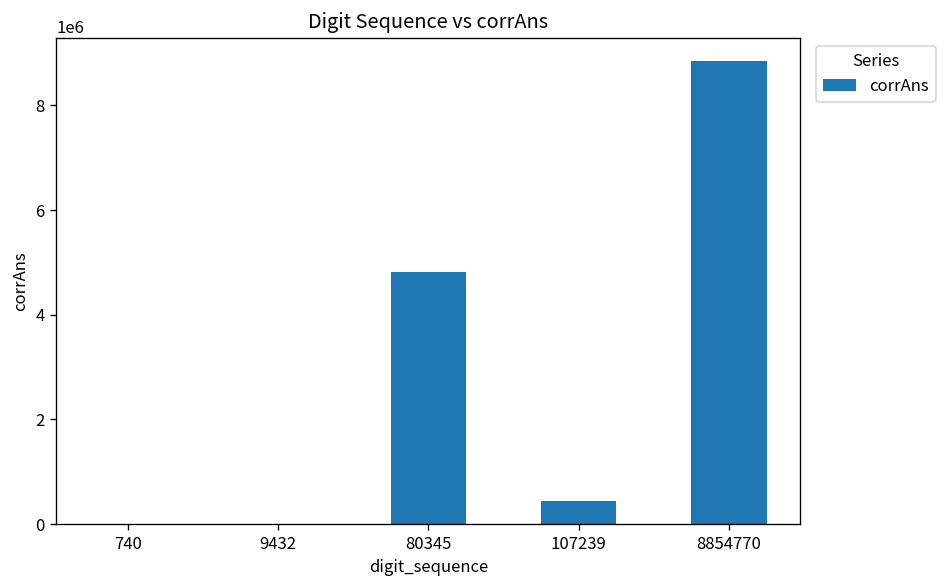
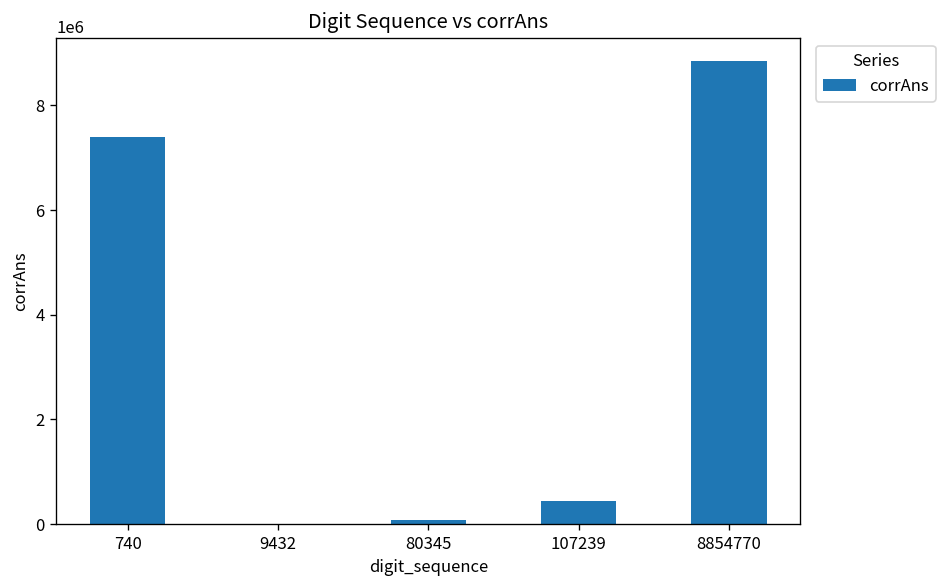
740: 0 -> 7400000
80345: 4800000 -> 100000
